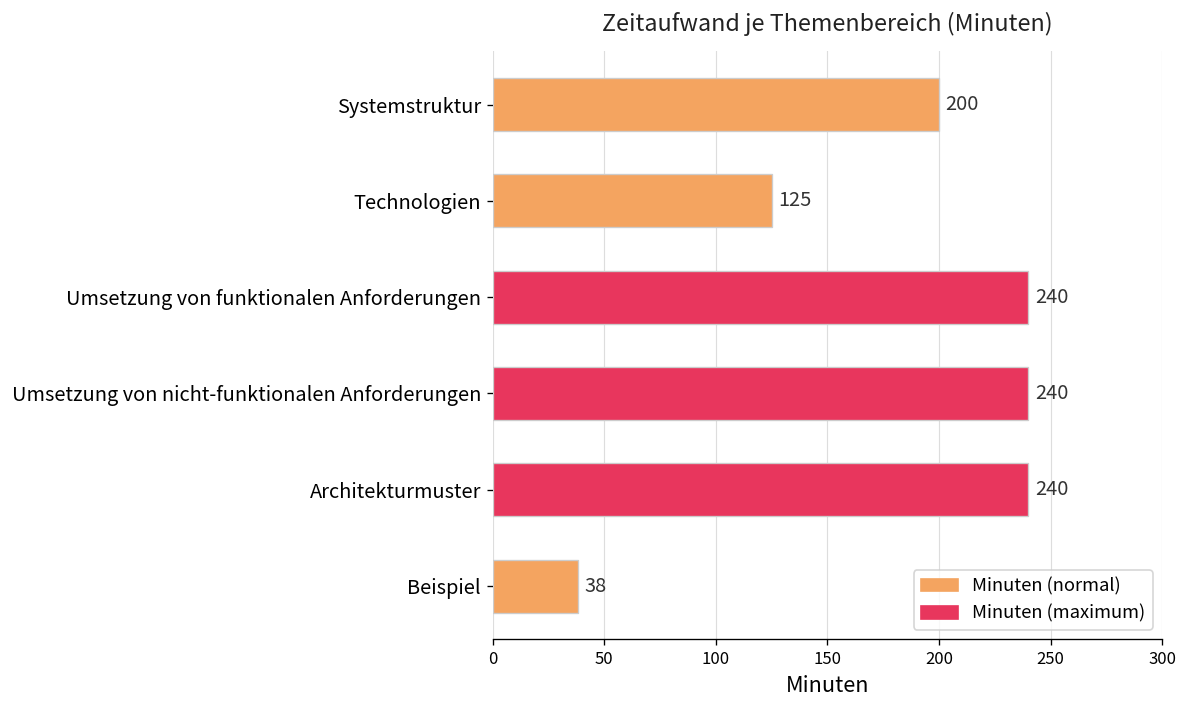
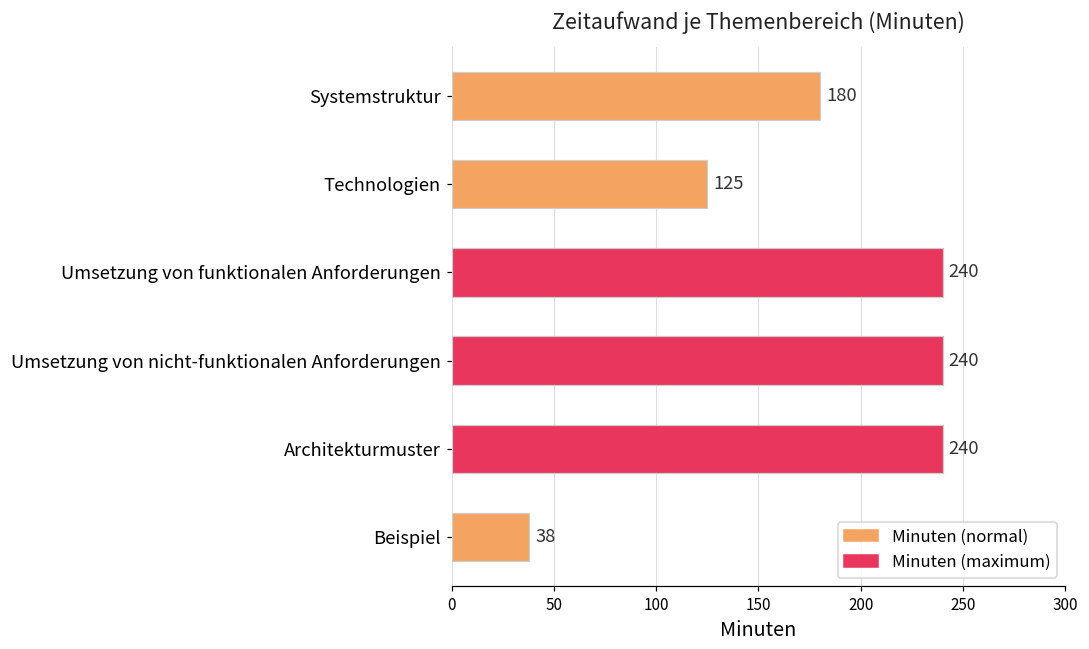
Systemstruktur: 200 -> 180
